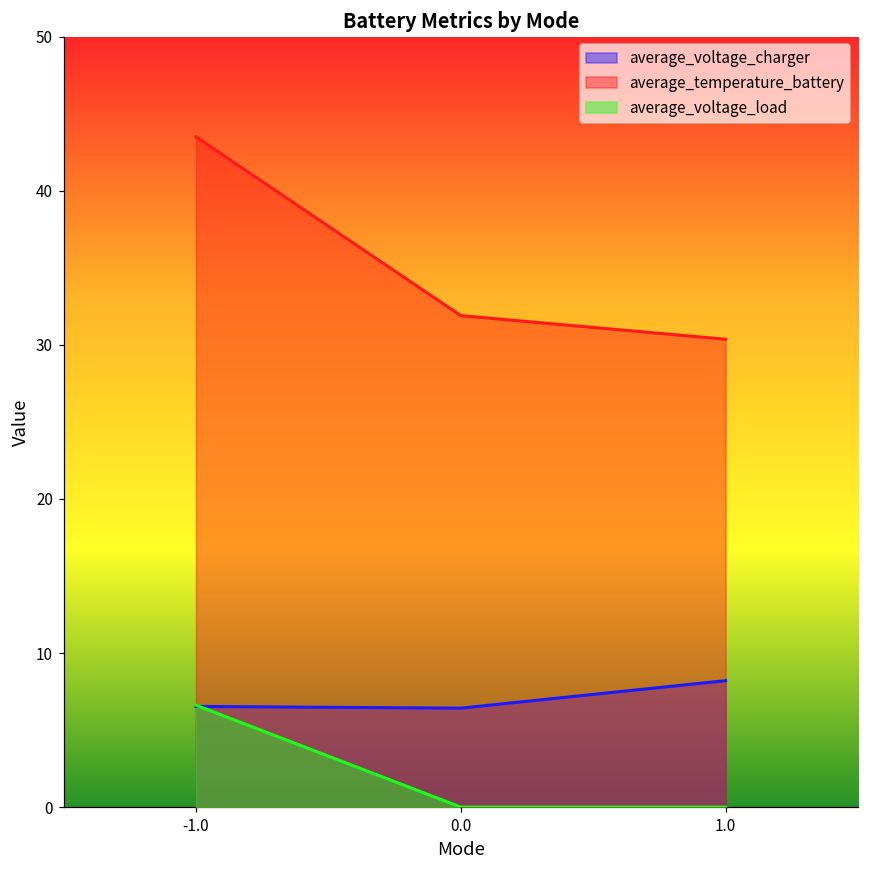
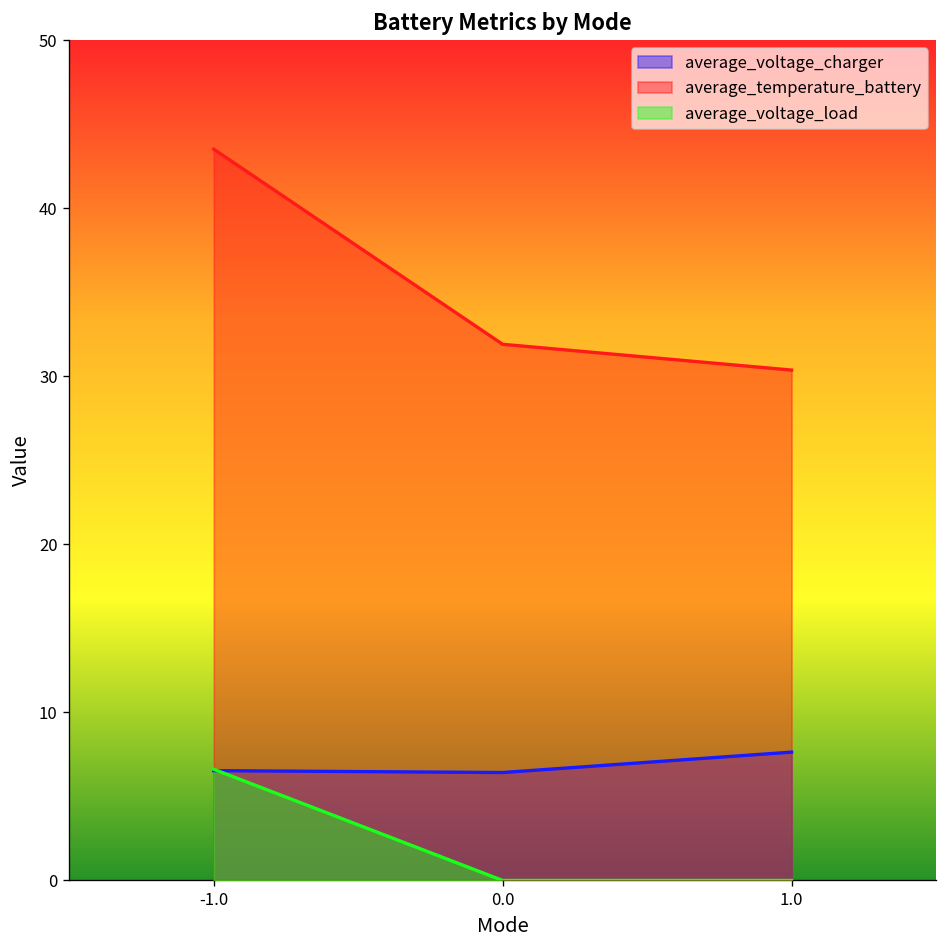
average_voltage_charger, 1.0: 8.2 -> 7.6
